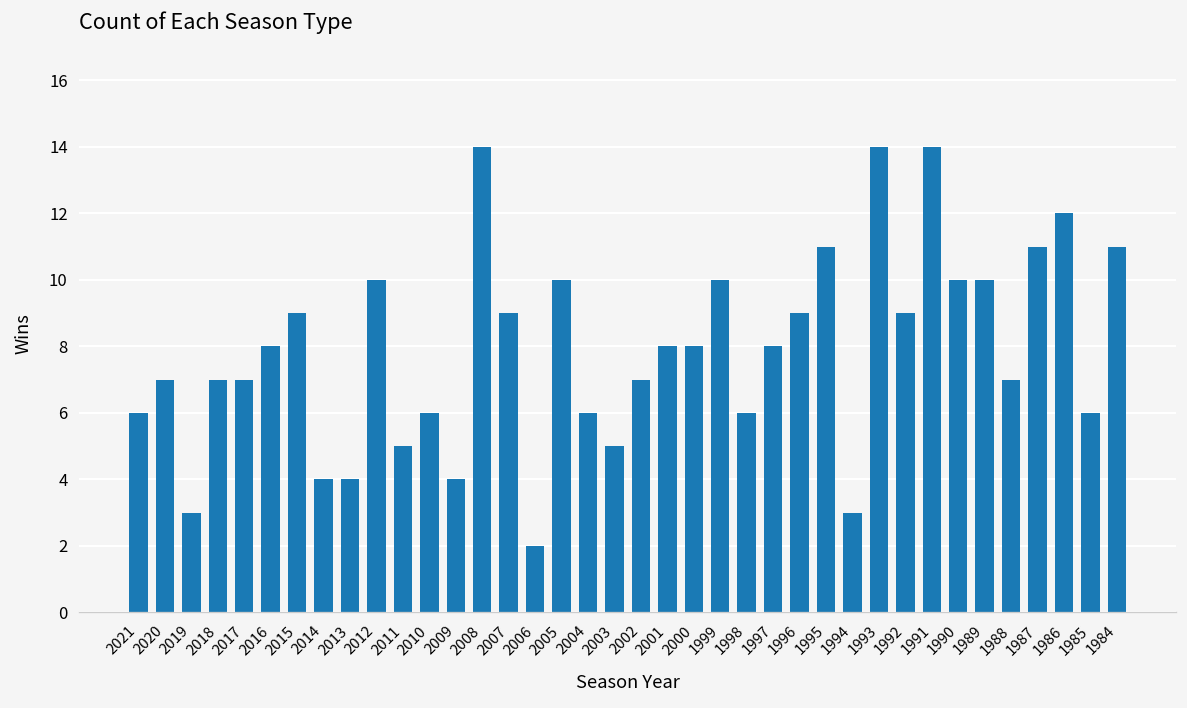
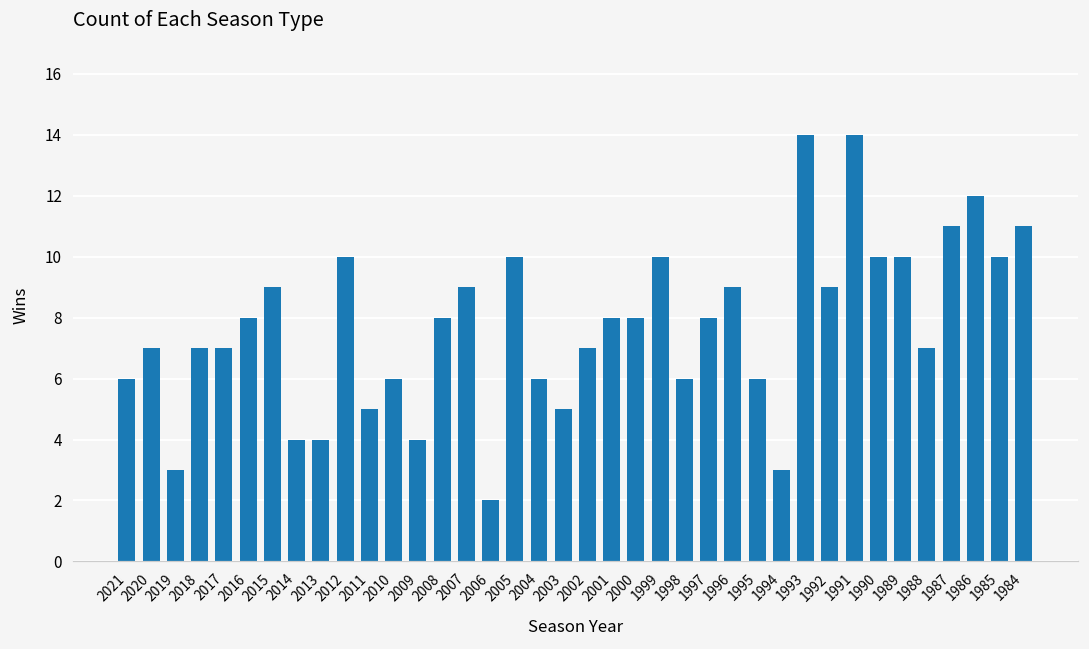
2008: 14 -> 8
1995: 11 -> 6
1985: 6 -> 10
